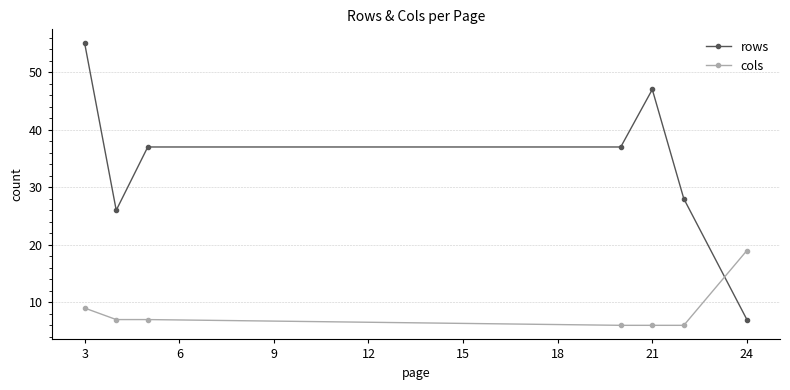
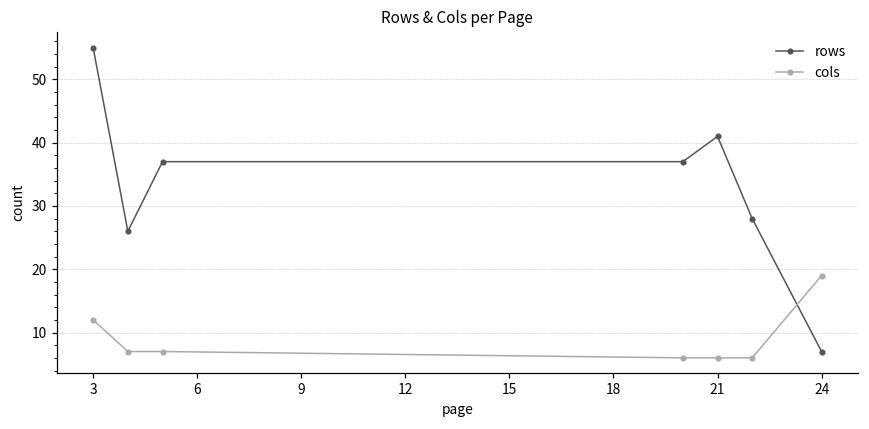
cols, 3: 9 -> 12
rows, 21: 47 -> 41
